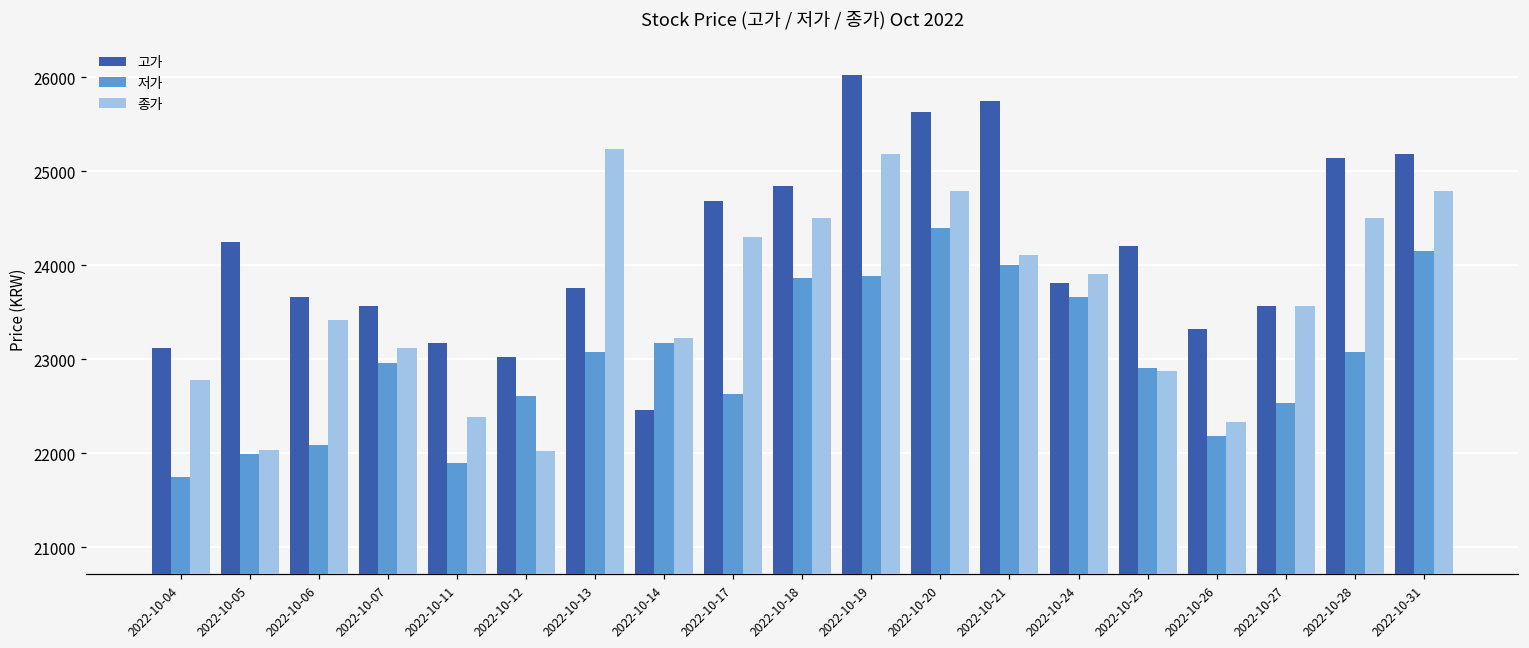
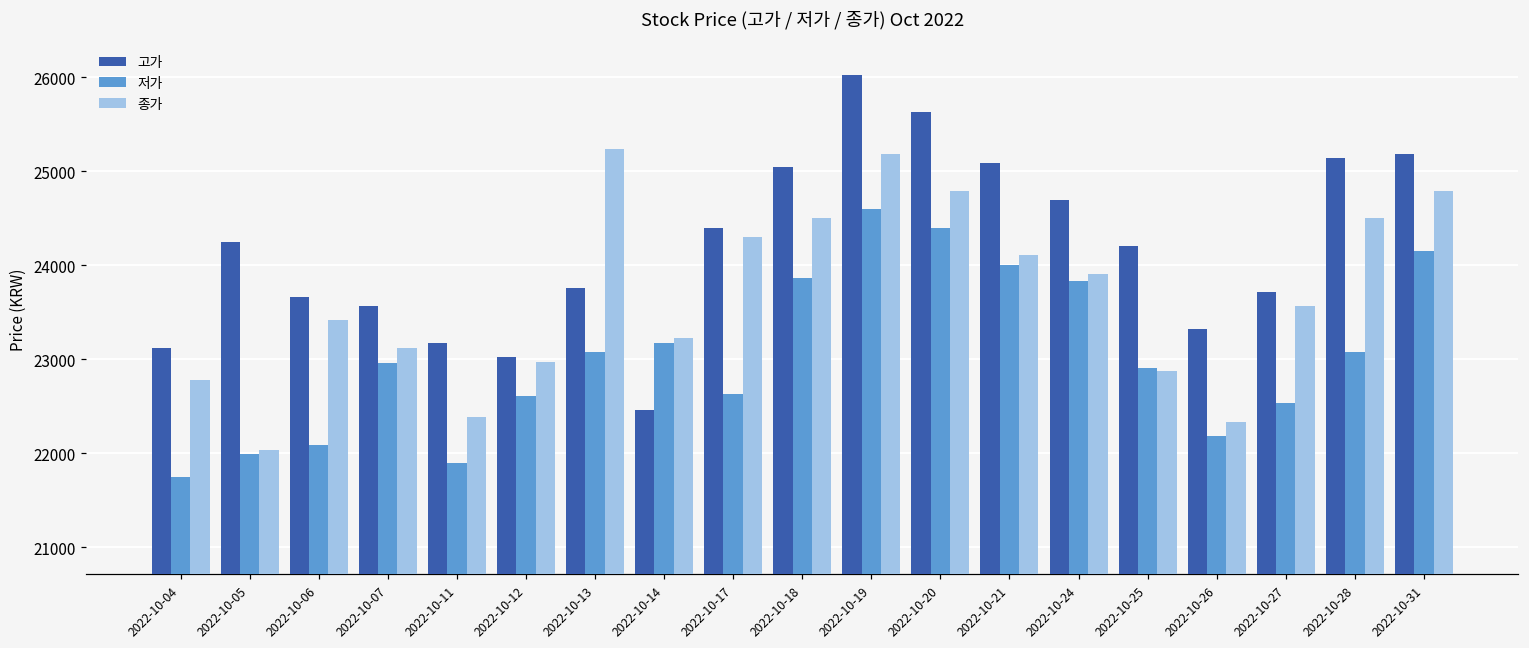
종가, 2022-10-12: 22000 -> 23000
고가, 2022-10-17: 24700 -> 24400
고가, 2022-10-18: 24800 -> 25000
저가, 2022-10-19: 23900 -> 24600
고가, 2022-10-21: 25700 -> 25100
고가, 2022-10-24: 23800 -> 24700
저가, 2022-10-24: 23700 -> 23800
고가, 2022-10-27: 23600 -> 23700
